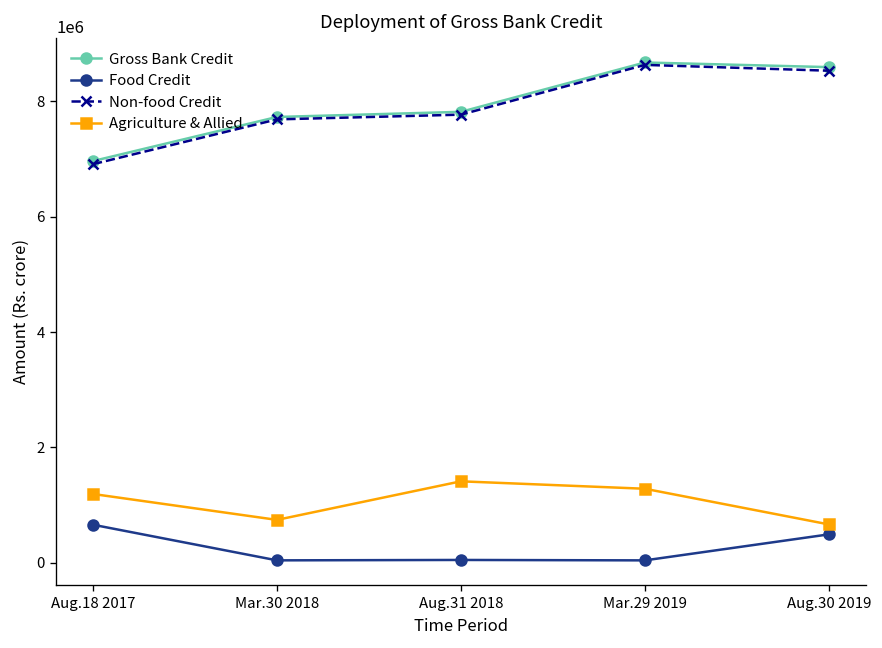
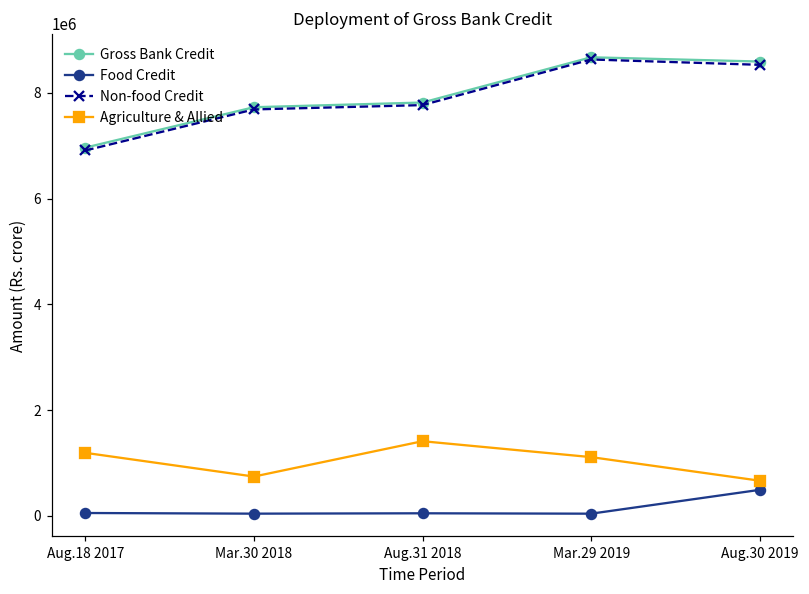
Food Credit, Aug.18 2017: 700000 -> 100000
Agriculture & Allied, Mar.29 2019: 1300000 -> 1100000
